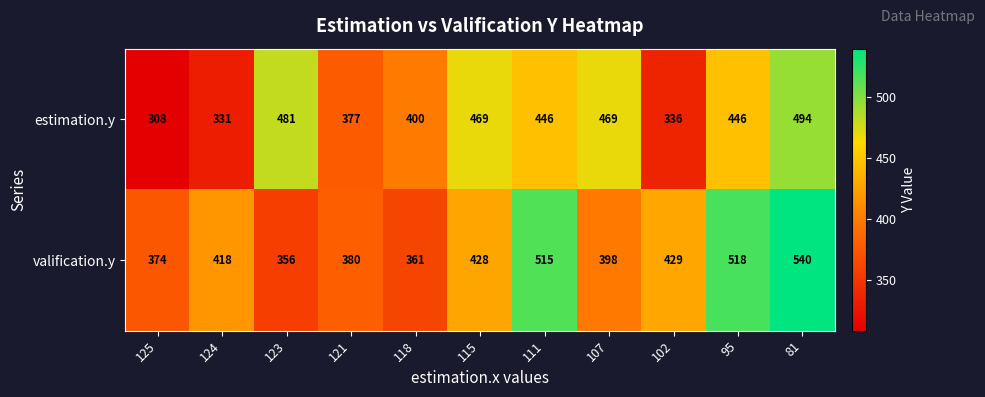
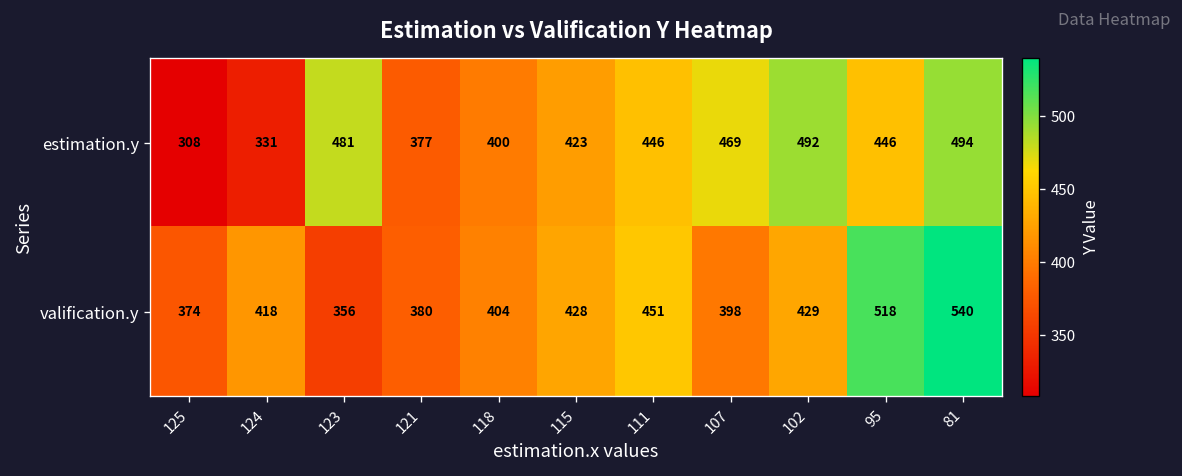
estimation.y, 115: 469 -> 423
estimation.y, 102: 336 -> 492
valification.y, 118: 361 -> 404
valification.y, 111: 515 -> 451
